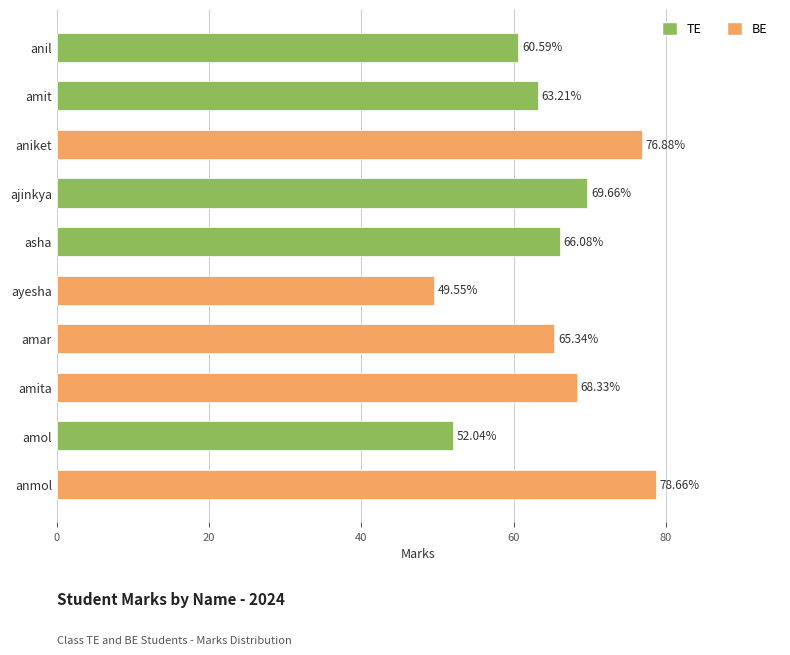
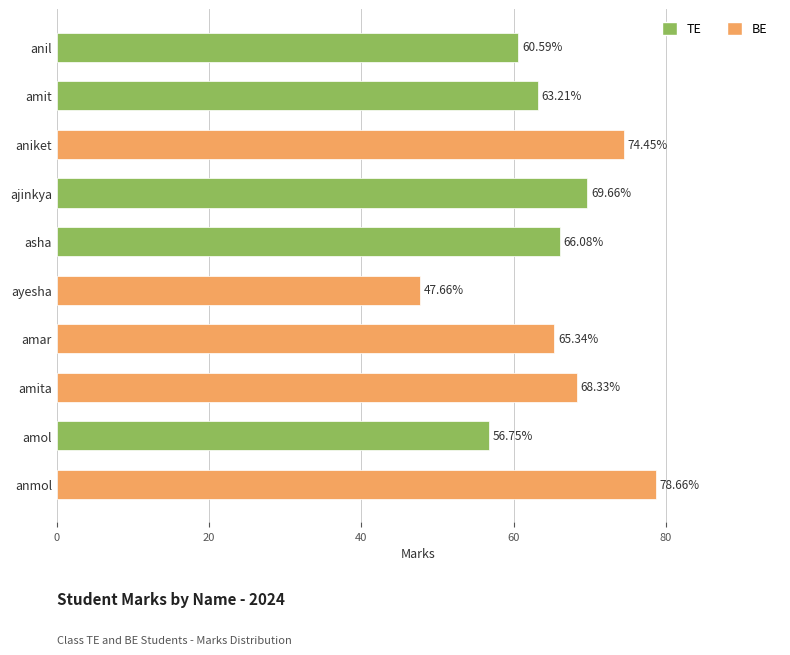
aniket: 76.88% -> 74.45%
ayesha: 49.55% -> 47.66%
amol: 52.04% -> 56.75%
